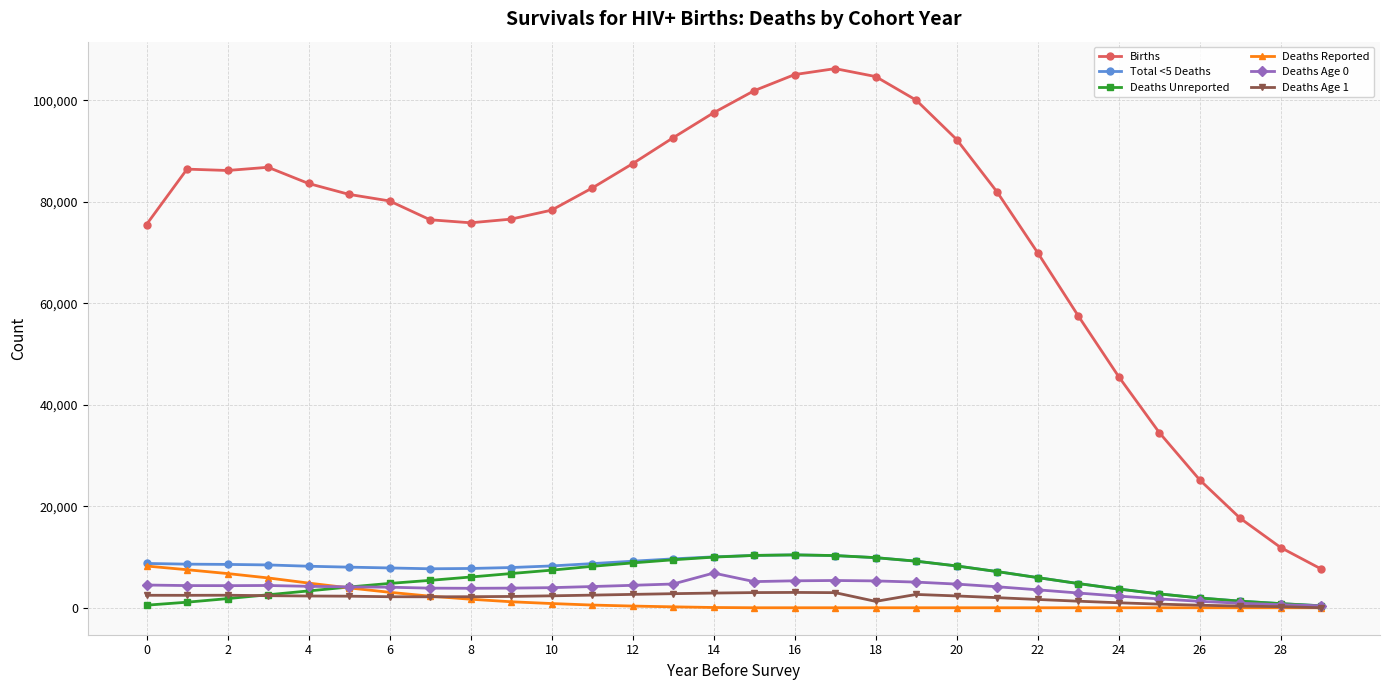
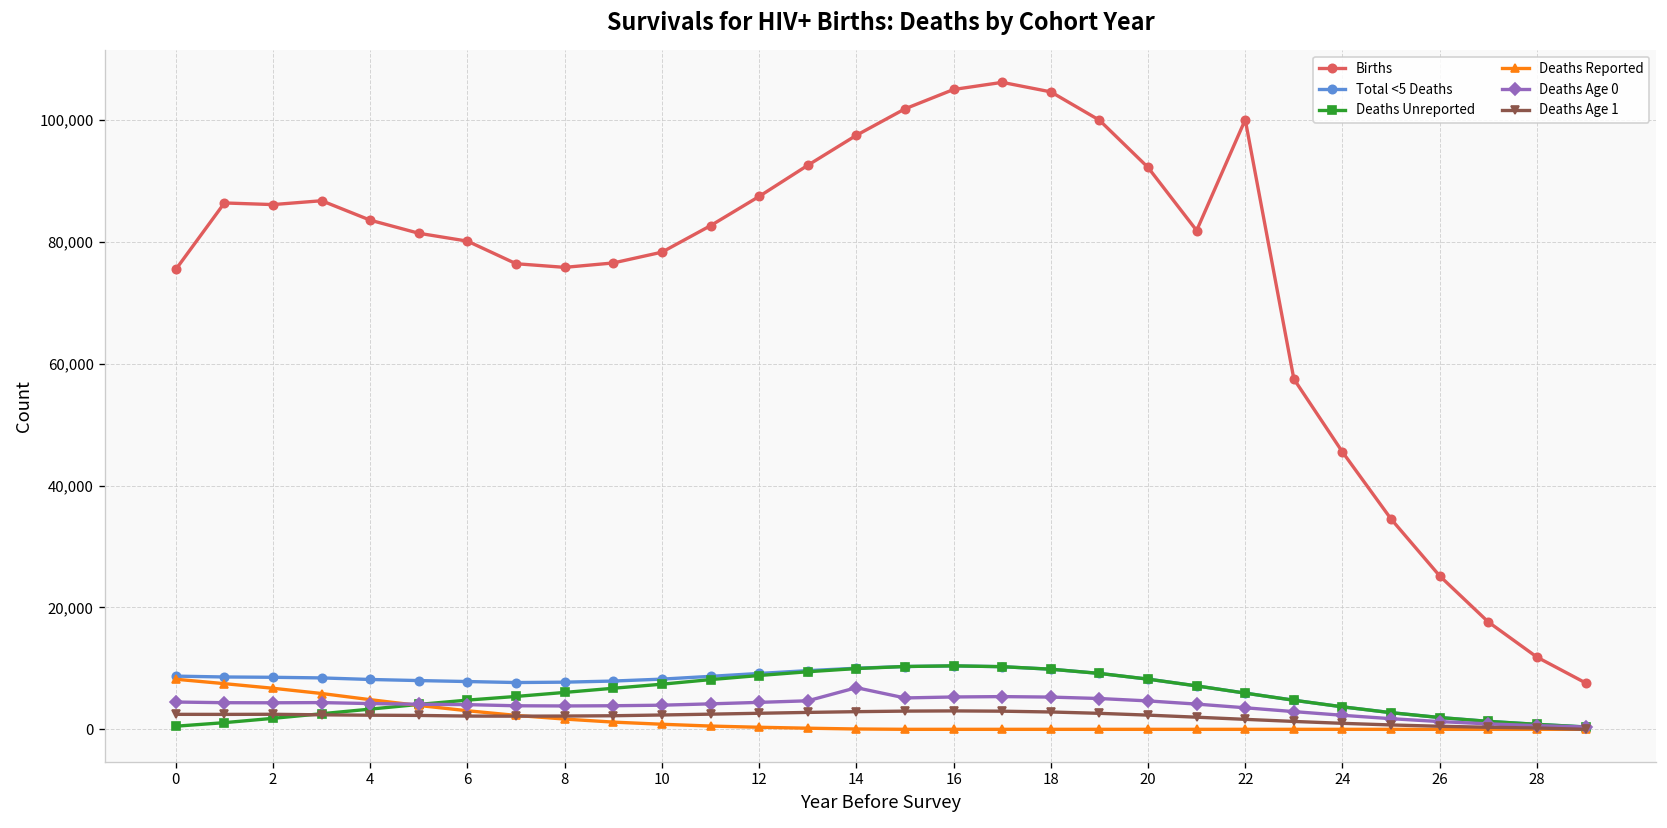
Deaths Age 1, 18: 1,000 -> 3,000
Births, 22: 70,000 -> 100,000
